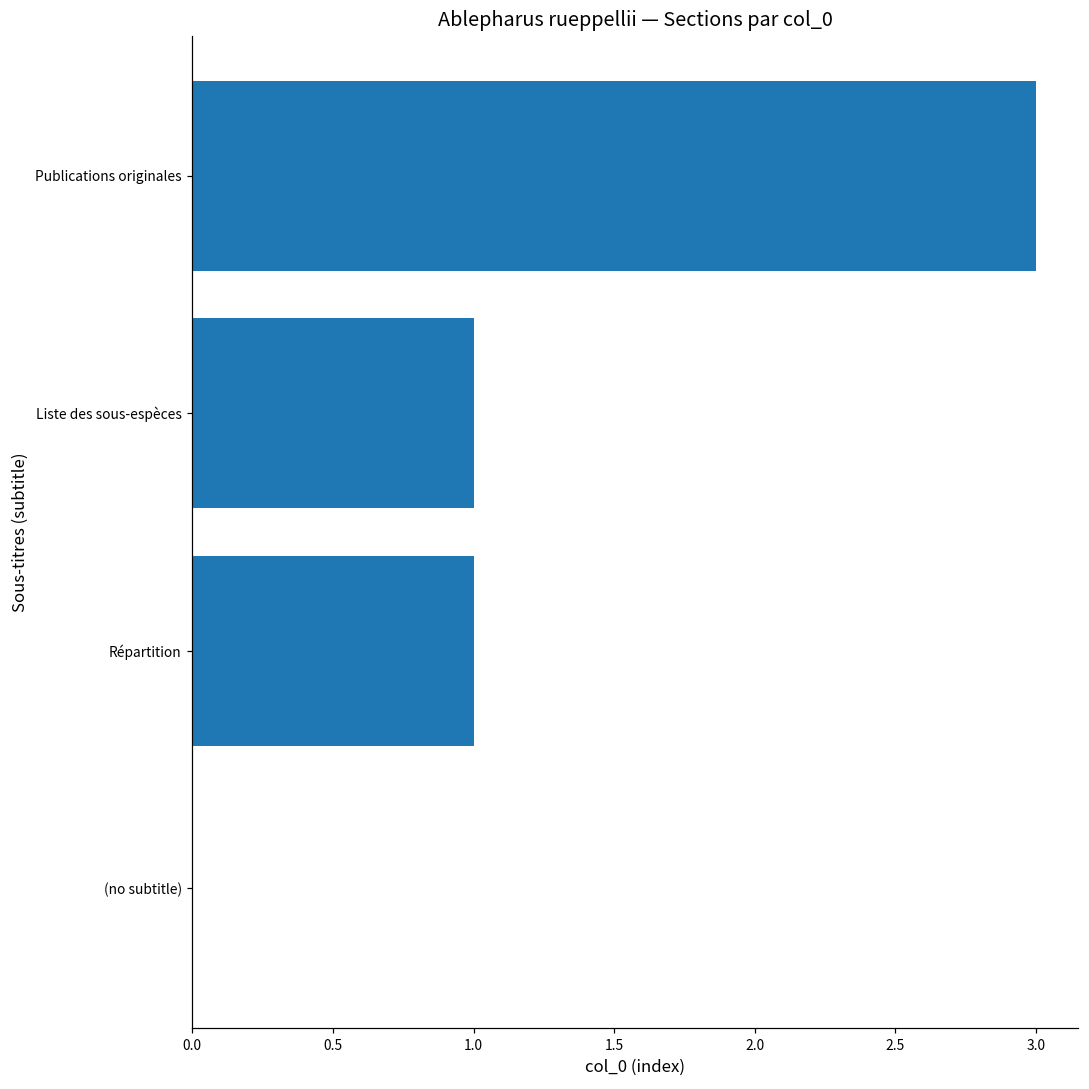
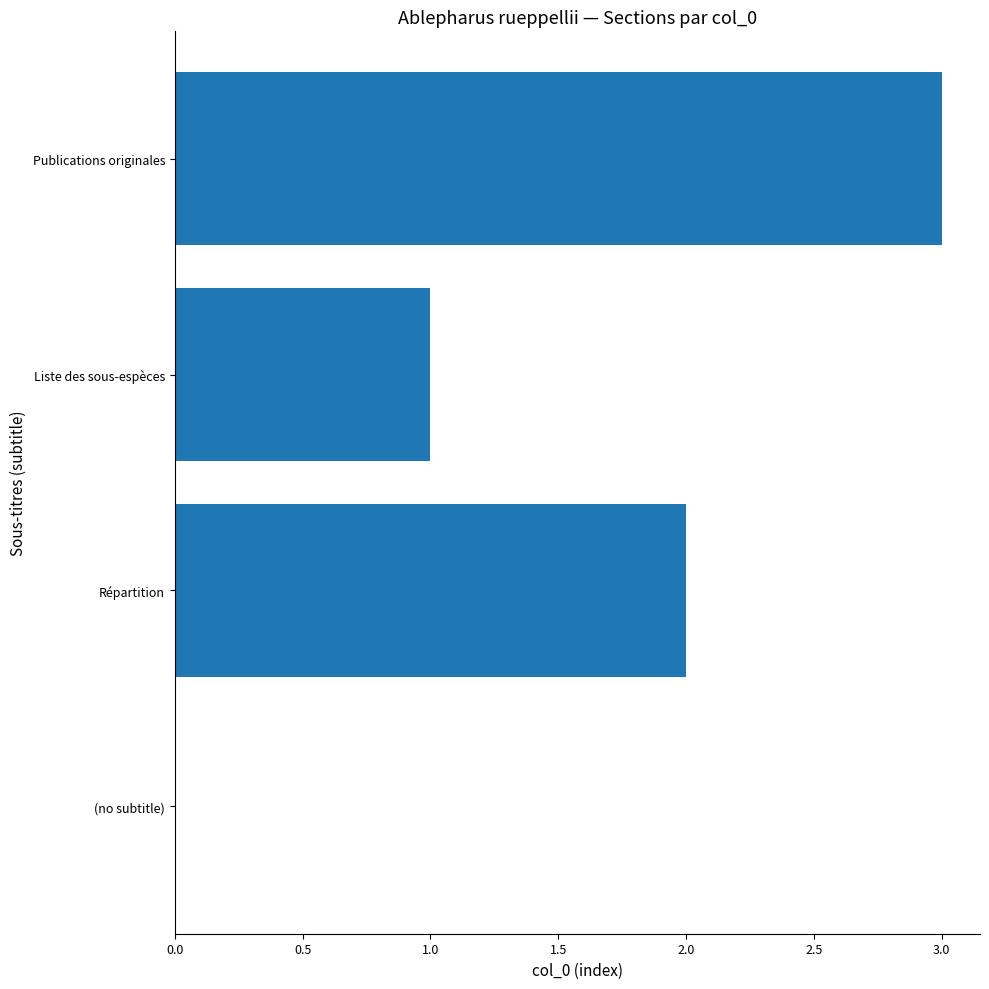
Répartition: 1 -> 2
